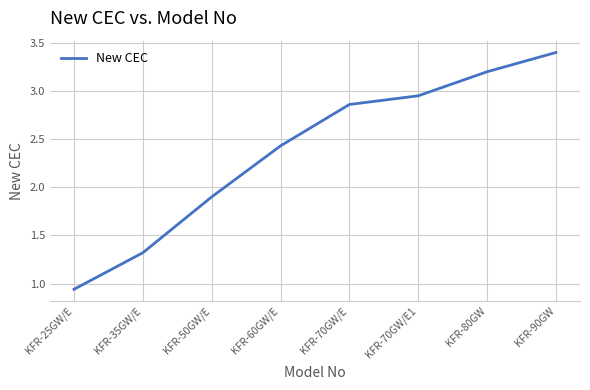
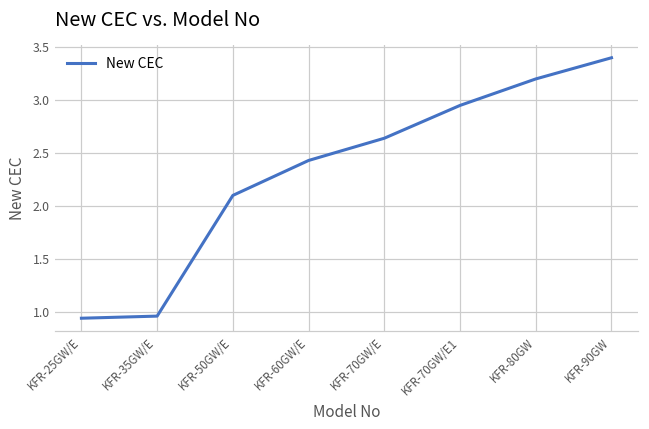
KFR-35GW/E: 1.3 -> 1.0
KFR-50GW/E: 1.9 -> 2.1
KFR-70GW/E: 2.9 -> 2.6
